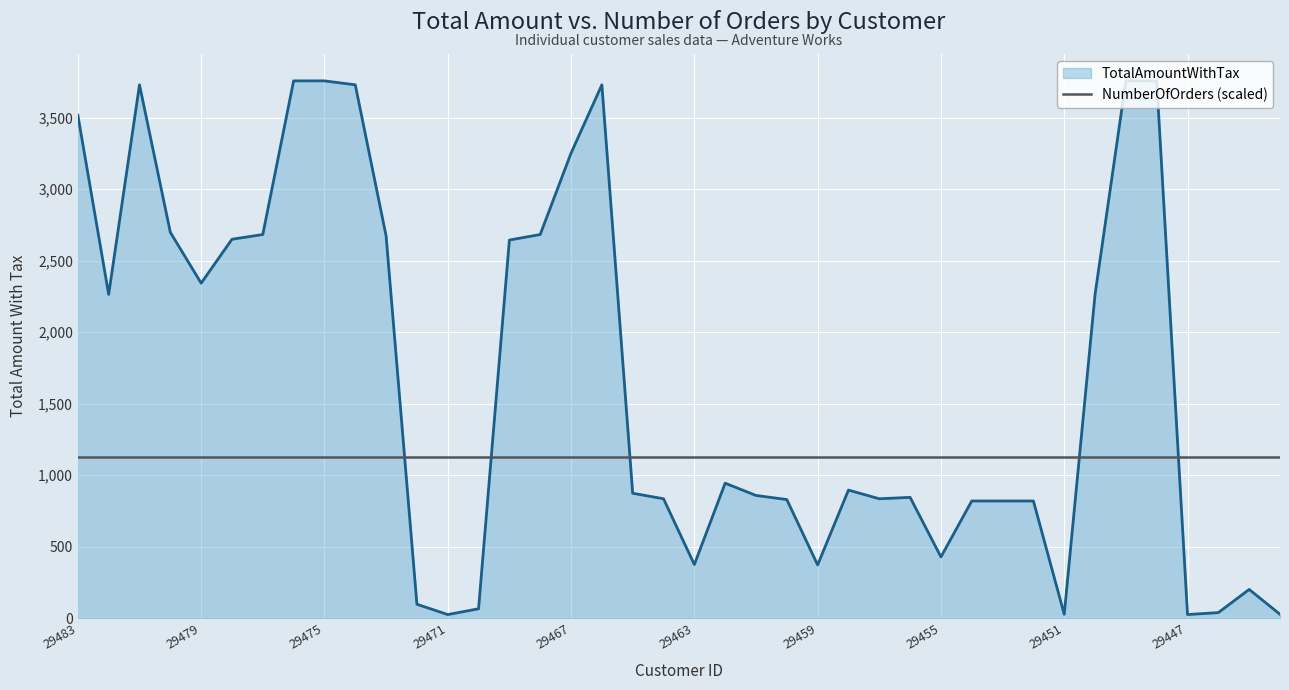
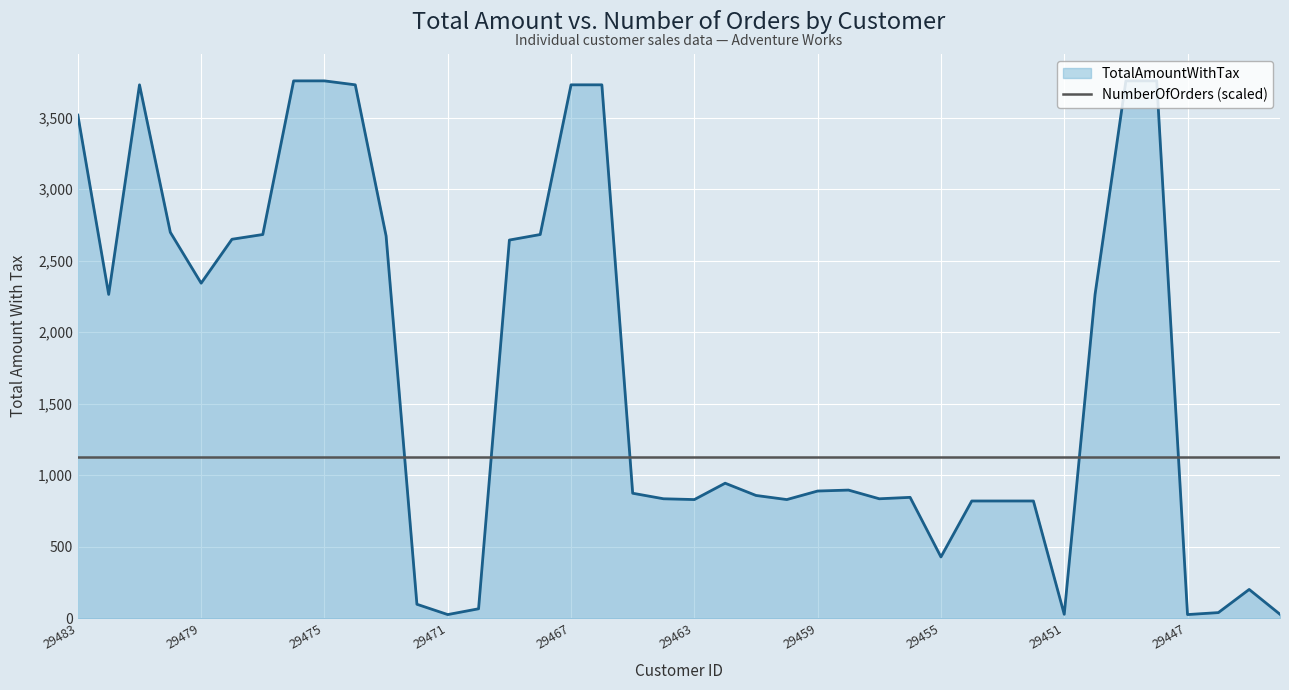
TotalAmountWithTax, 29467: 3,250 -> 3,730
TotalAmountWithTax, 29463: 380 -> 830
TotalAmountWithTax, 29459: 370 -> 890
